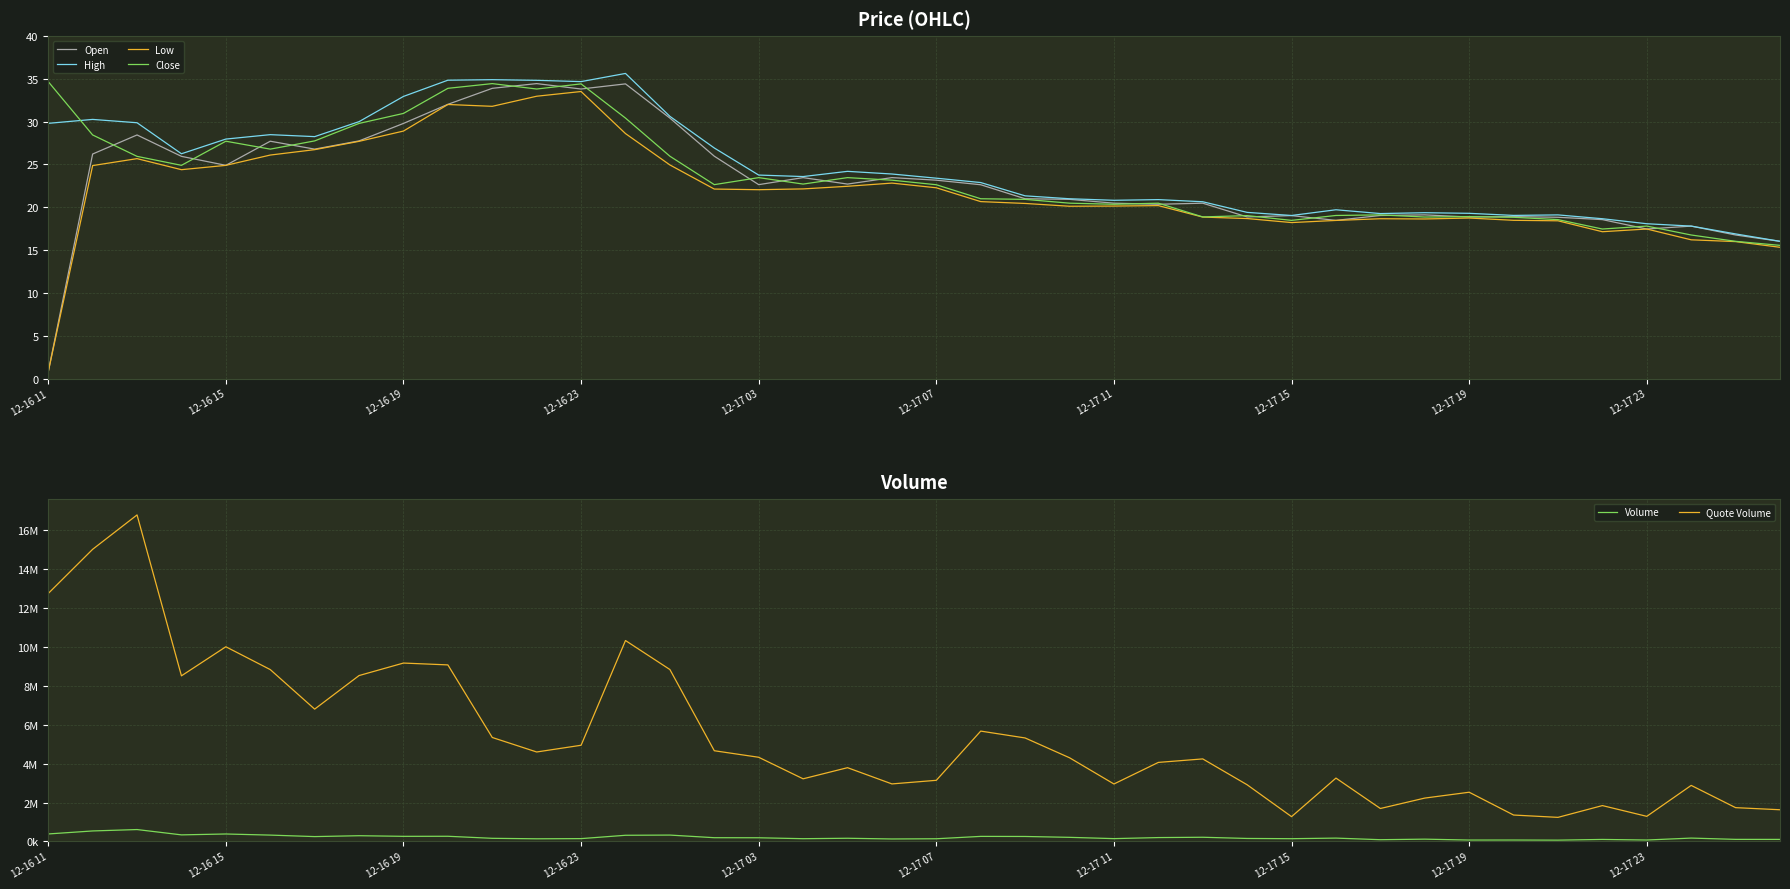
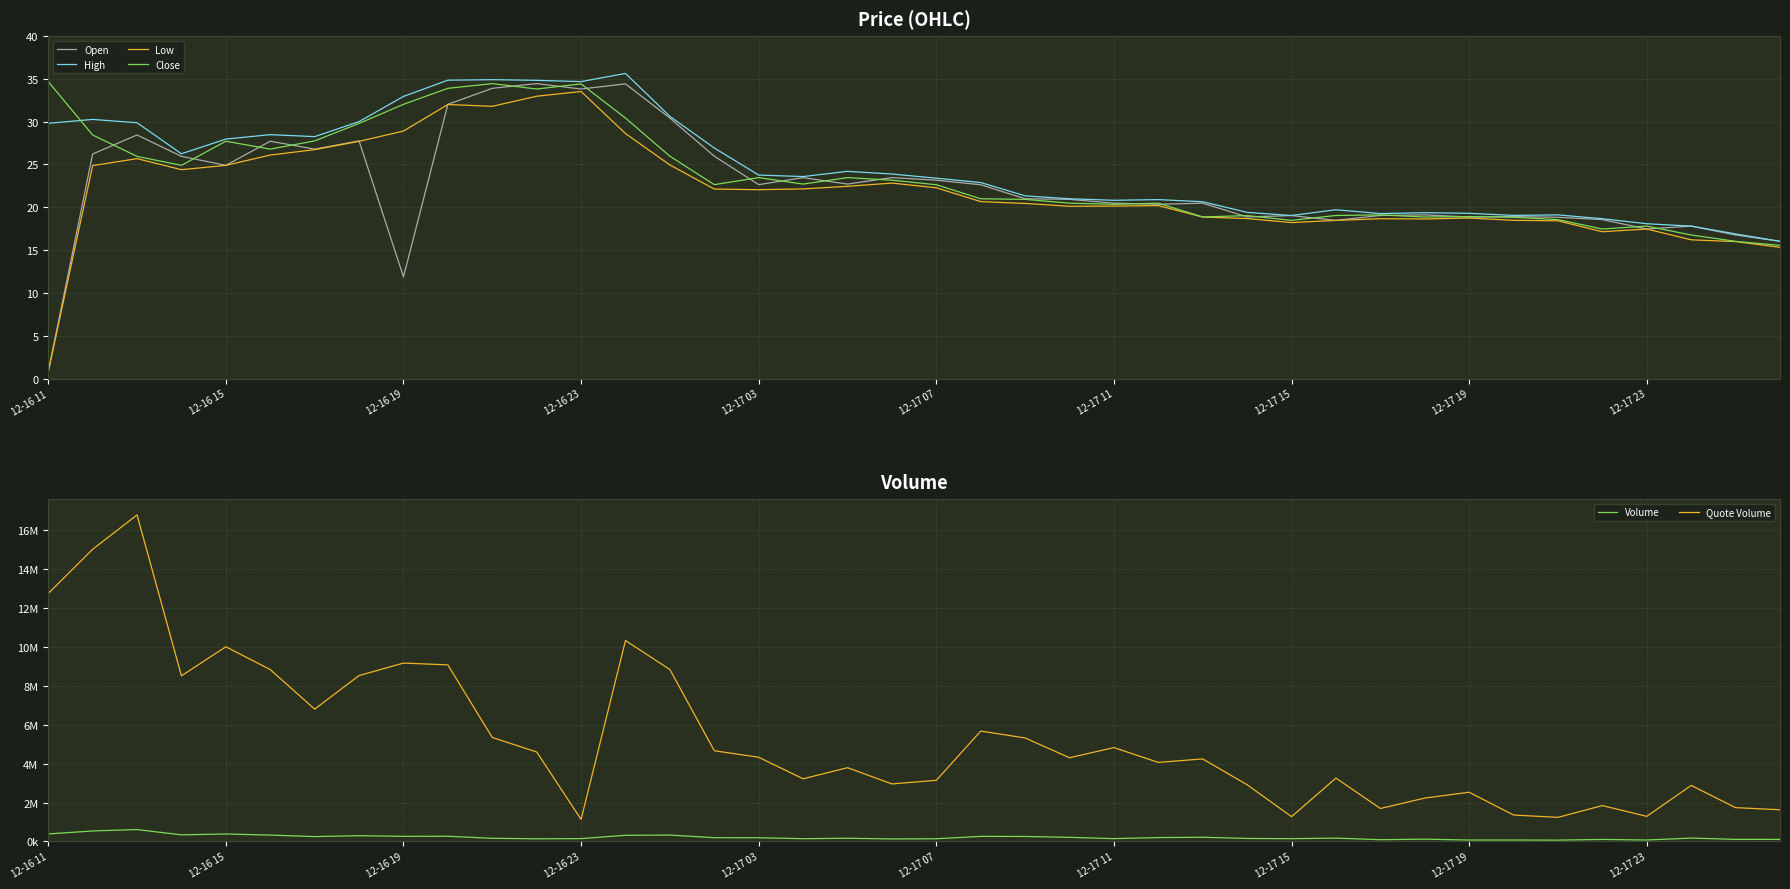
Price (OHLC), Open, 12-16 19: 30 -> 12
Price (OHLC), Close, 12-16 19: 31 -> 32
Volume, Quote Volume, 12-16 23: 4900000 -> 1100000
Volume, Quote Volume, 12-17 11: 3000000 -> 4800000
